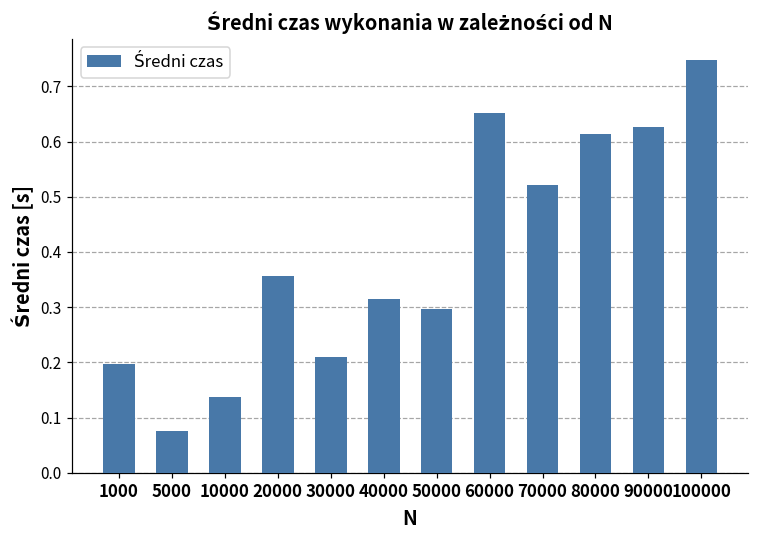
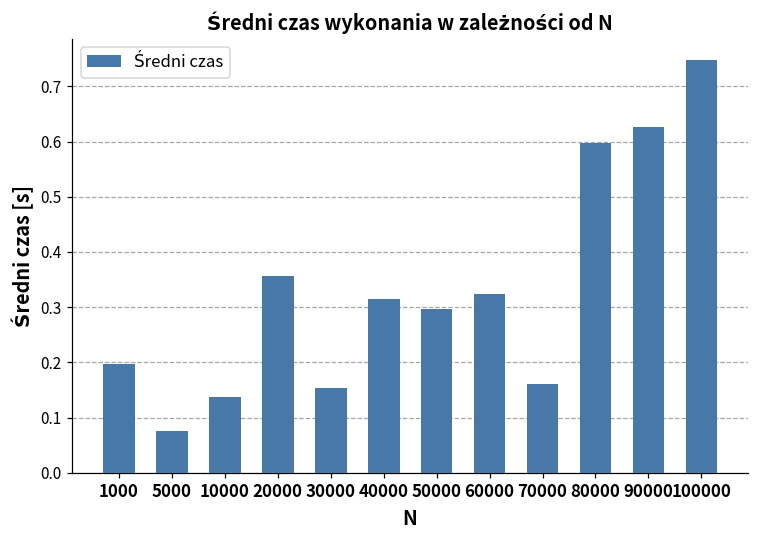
30000: 0.21 -> 0.15
60000: 0.65 -> 0.32
70000: 0.52 -> 0.16
80000: 0.61 -> 0.60
